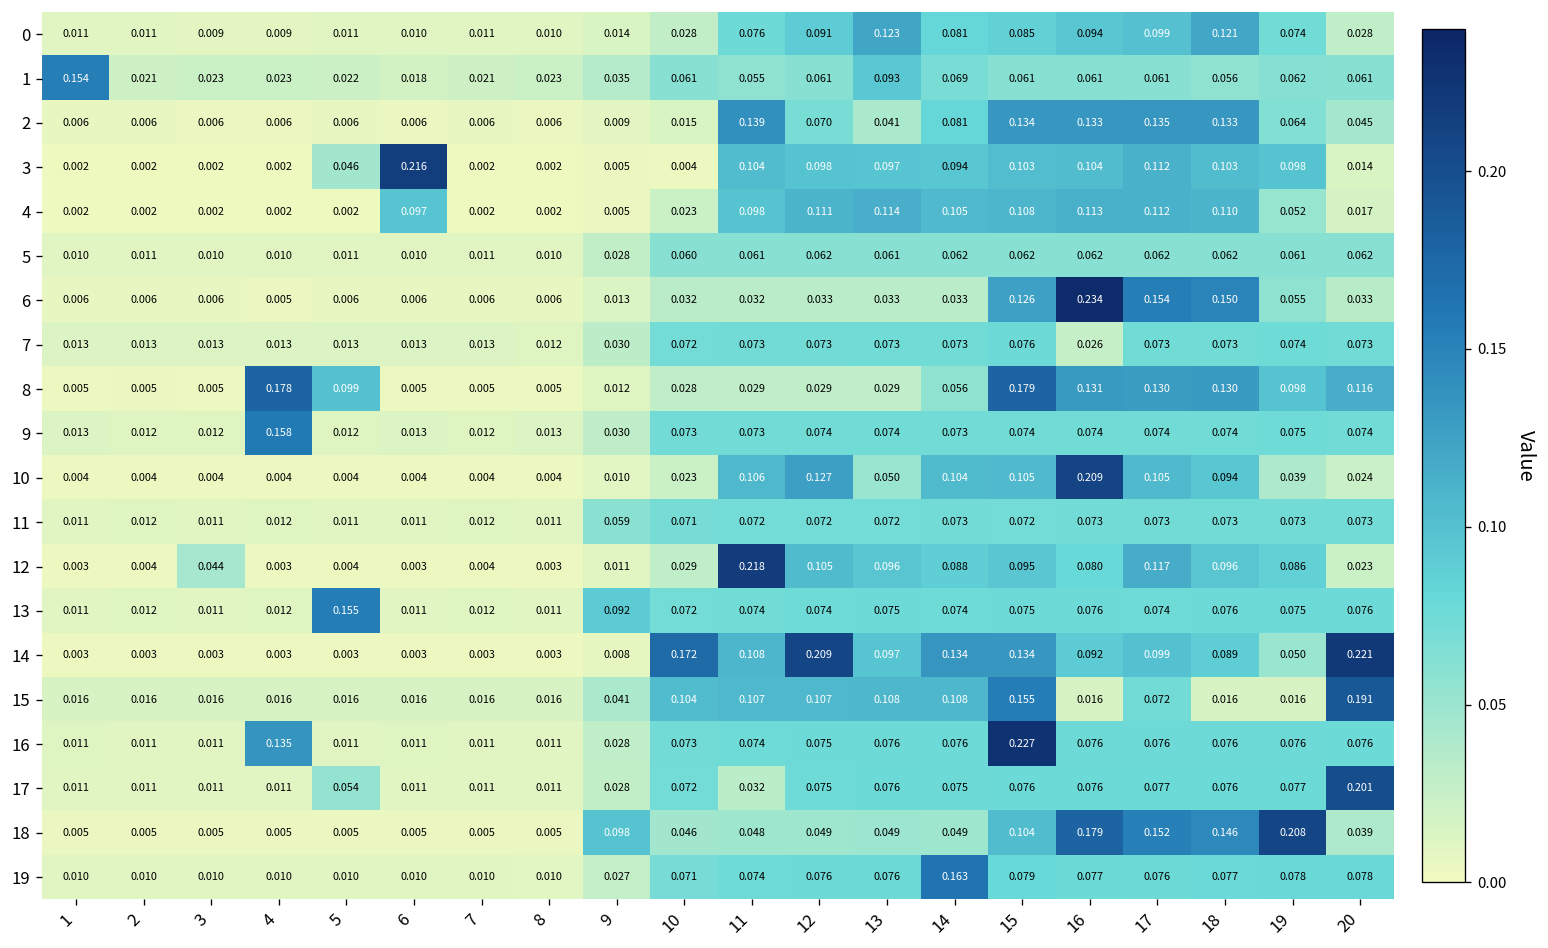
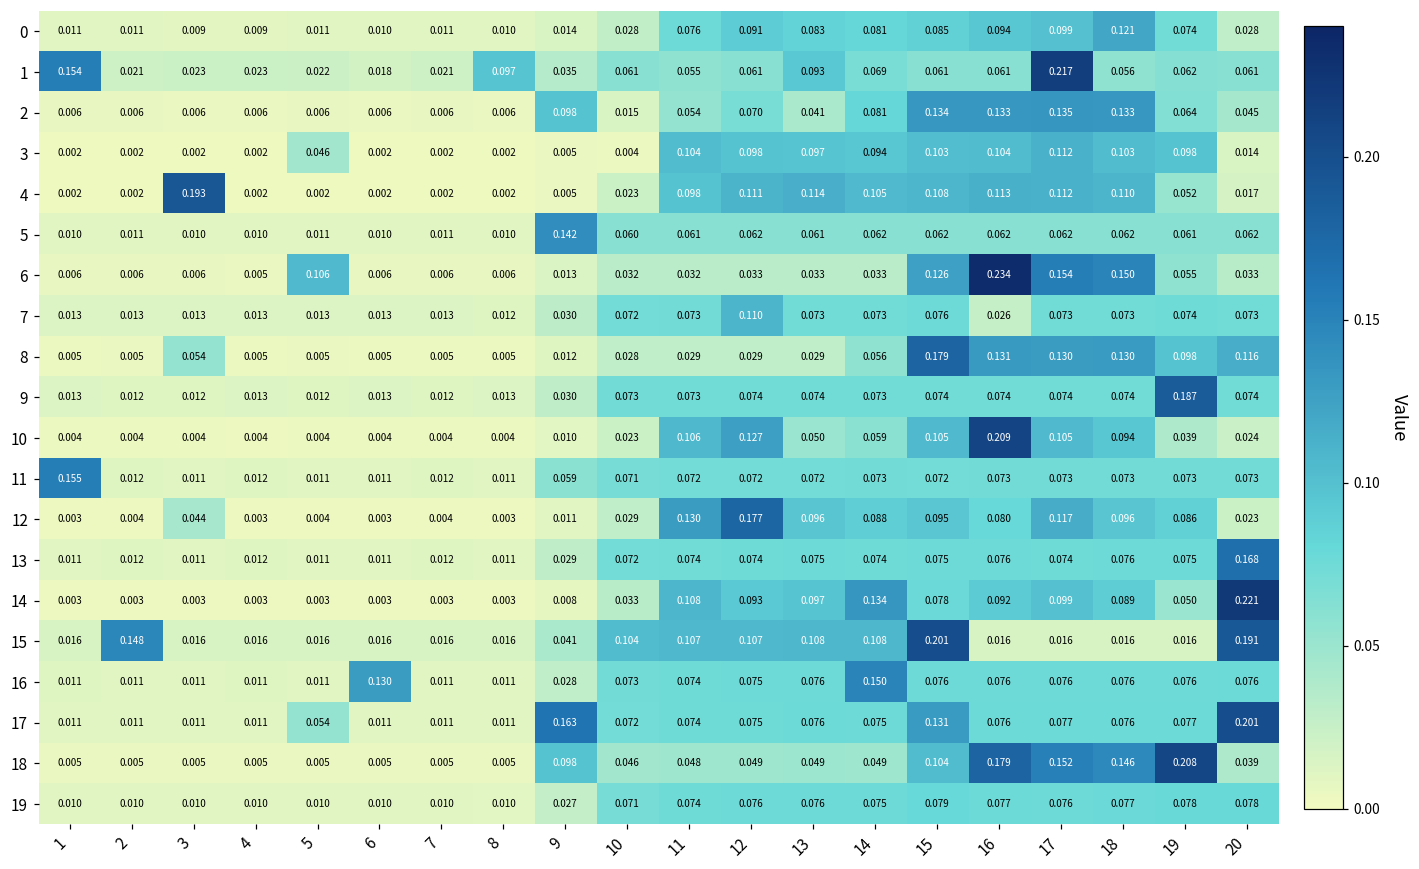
0, 13: 0.123 -> 0.083
1, 8: 0.023 -> 0.097
1, 17: 0.061 -> 0.217
2, 9: 0.009 -> 0.098
2, 11: 0.139 -> 0.054
3, 6: 0.216 -> 0.002
4, 3: 0.002 -> 0.193
4, 6: 0.097 -> 0.002
5, 9: 0.028 -> 0.142
6, 5: 0.006 -> 0.106
7, 12: 0.073 -> 0.110
8, 3: 0.005 -> 0.054
8, 4: 0.178 -> 0.005
8, 5: 0.099 -> 0.005
9, 4: 0.158 -> 0.013
9, 19: 0.075 -> 0.187
10, 14: 0.104 -> 0.059
11, 1: 0.011 -> 0.155
12, 11: 0.218 -> 0.130
12, 12: 0.105 -> 0.177
13, 5: 0.155 -> 0.011
13, 9: 0.092 -> 0.029
13, 20: 0.076 -> 0.168
14, 10: 0.172 -> 0.033
14, 12: 0.209 -> 0.093
14, 15: 0.134 -> 0.078
15, 2: 0.016 -> 0.148
15, 15: 0.155 -> 0.201
15, 17: 0.072 -> 0.016
16, 4: 0.135 -> 0.011
16, 6: 0.011 -> 0.130
16, 14: 0.076 -> 0.150
16, 15: 0.227 -> 0.076
17, 9: 0.028 -> 0.163
17, 11: 0.032 -> 0.074
17, 15: 0.076 -> 0.131
19, 14: 0.163 -> 0.075
